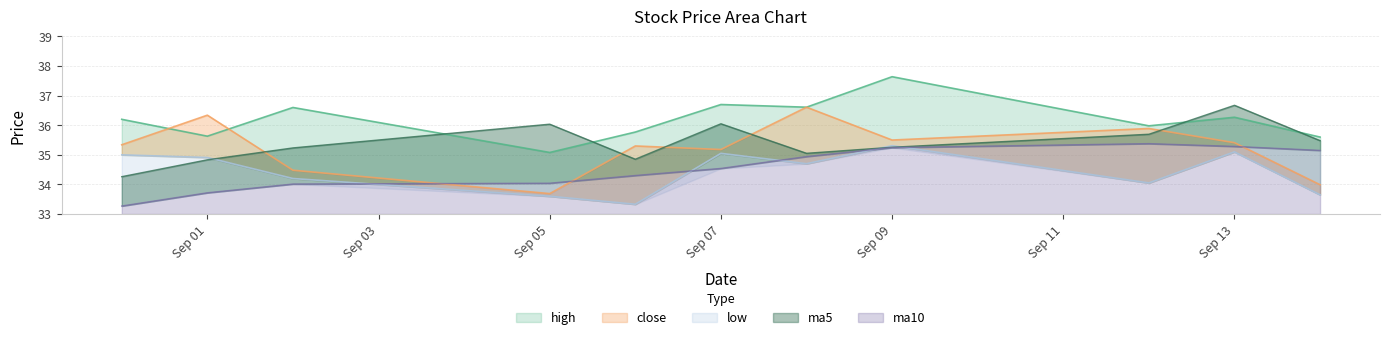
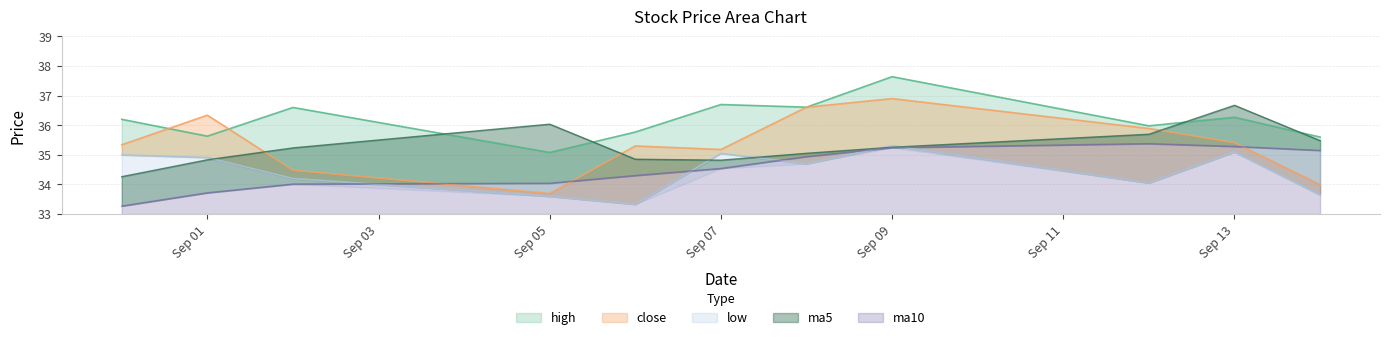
ma5, Sep 07: 36.1 -> 34.8
close, Sep 09: 35.5 -> 36.9
